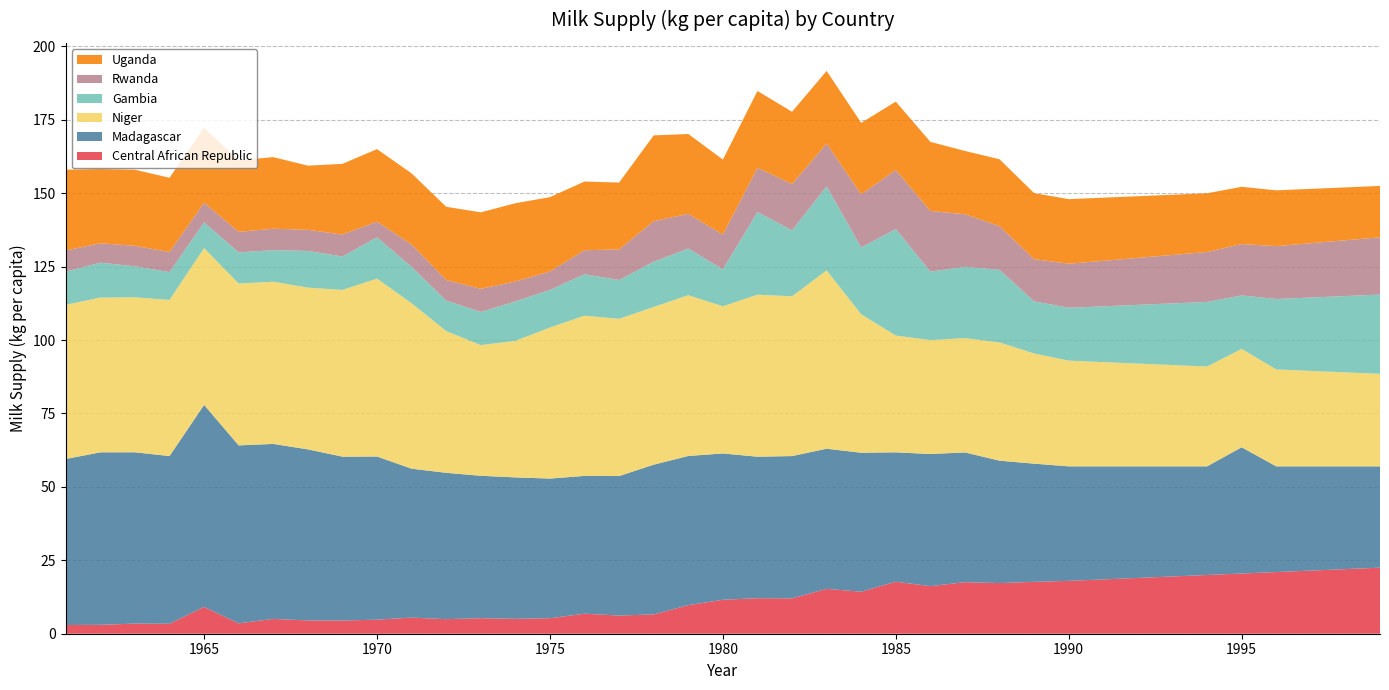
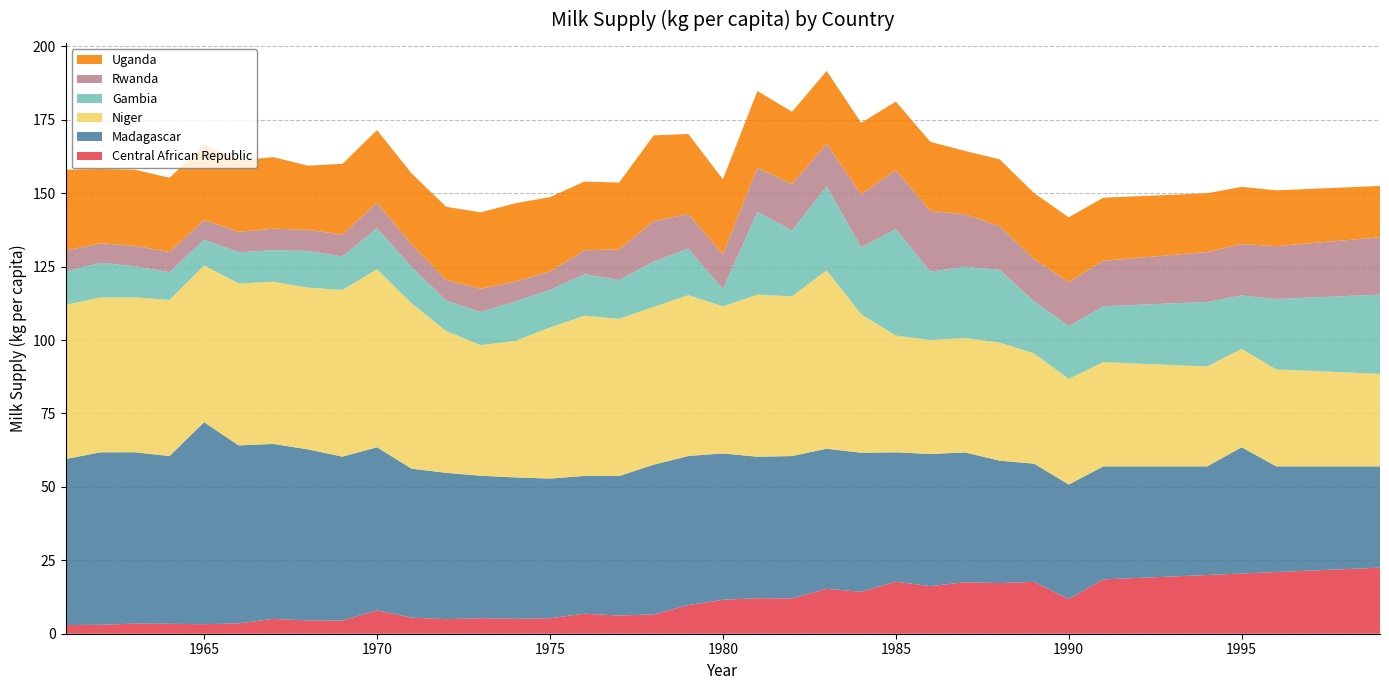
Central African Republic, 1965: 9 -> 3
Central African Republic, 1970: 5 -> 8
Rwanda, 1970: 5 -> 9
Gambia, 1980: 13 -> 6
Central African Republic, 1990: 18 -> 12
